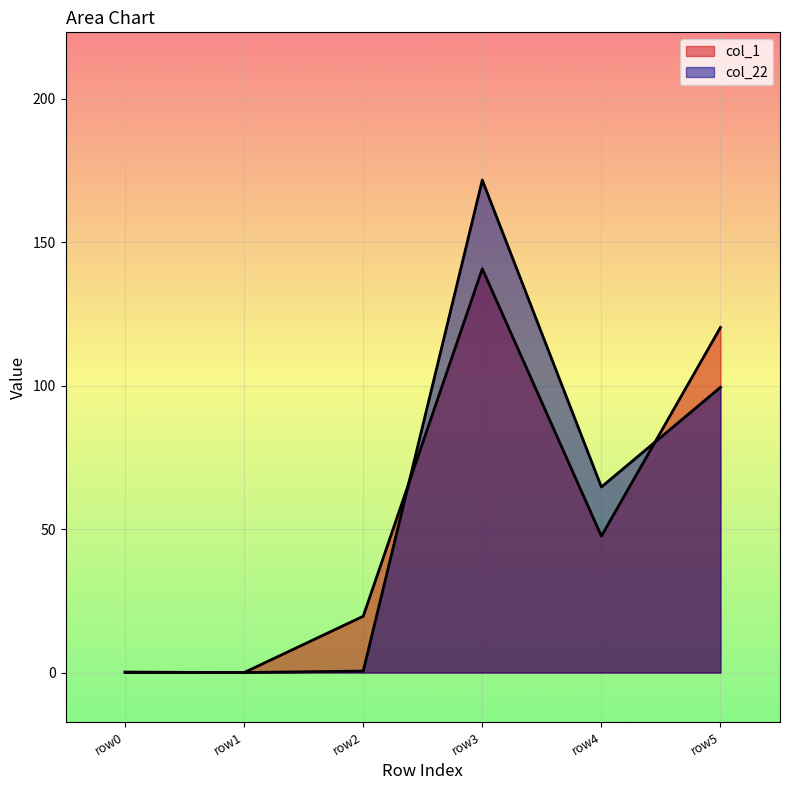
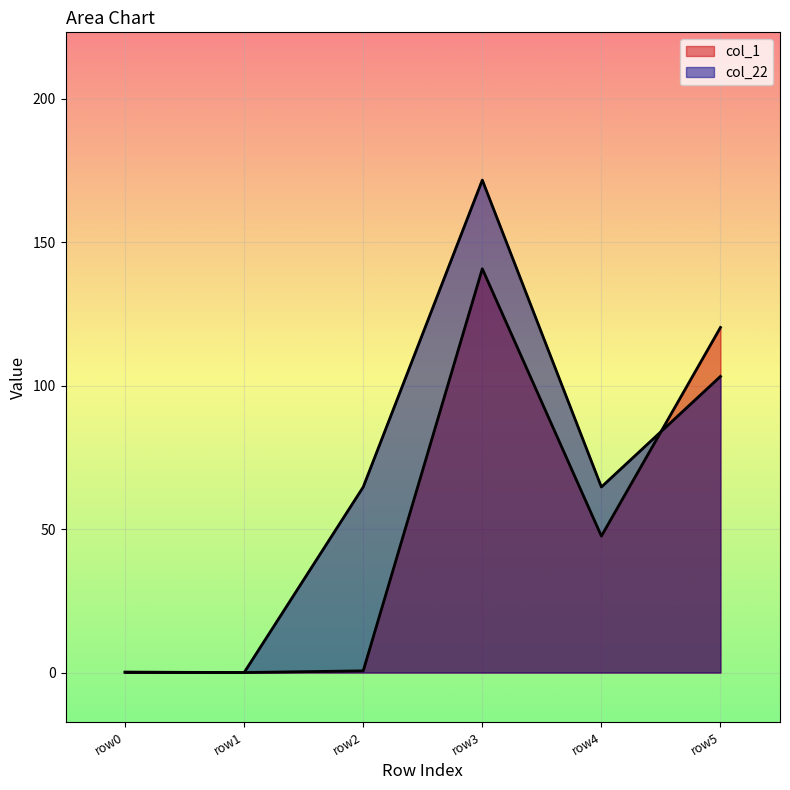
col_1, row2: 20 -> 1
col_22, row2: 1 -> 65
col_22, row5: 99 -> 103
